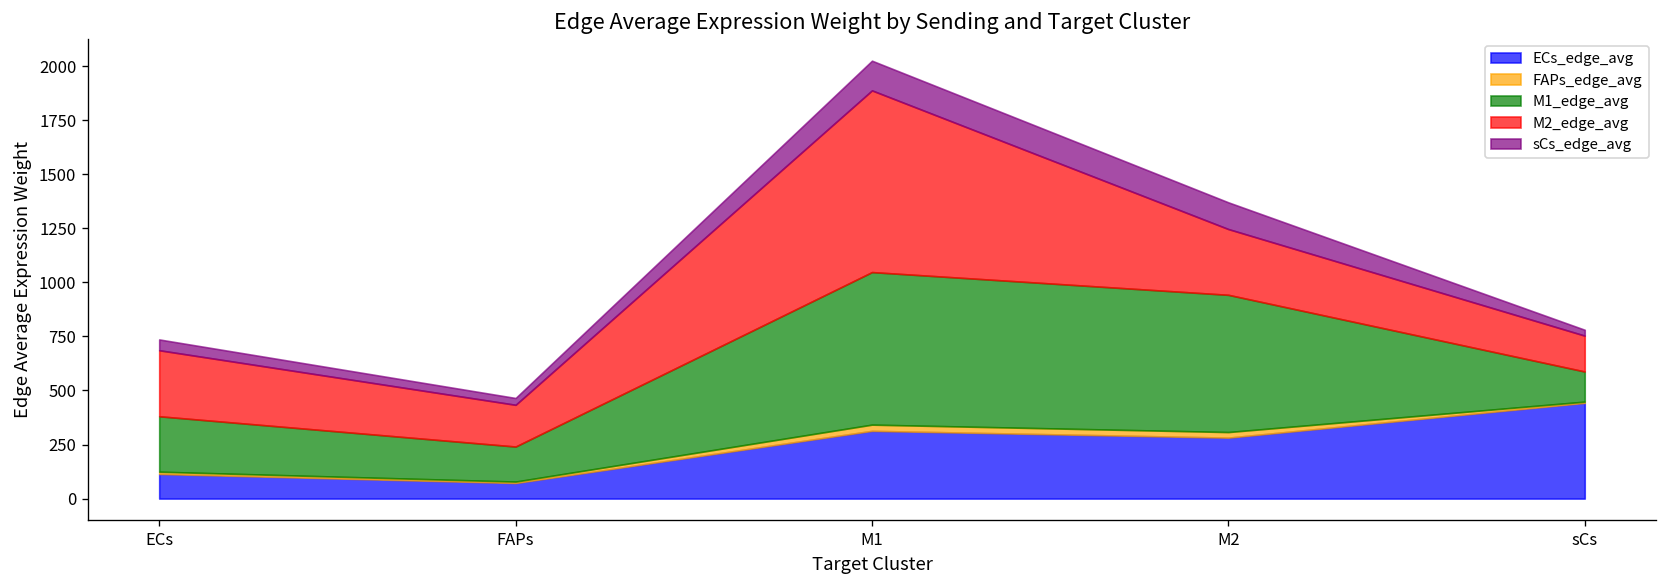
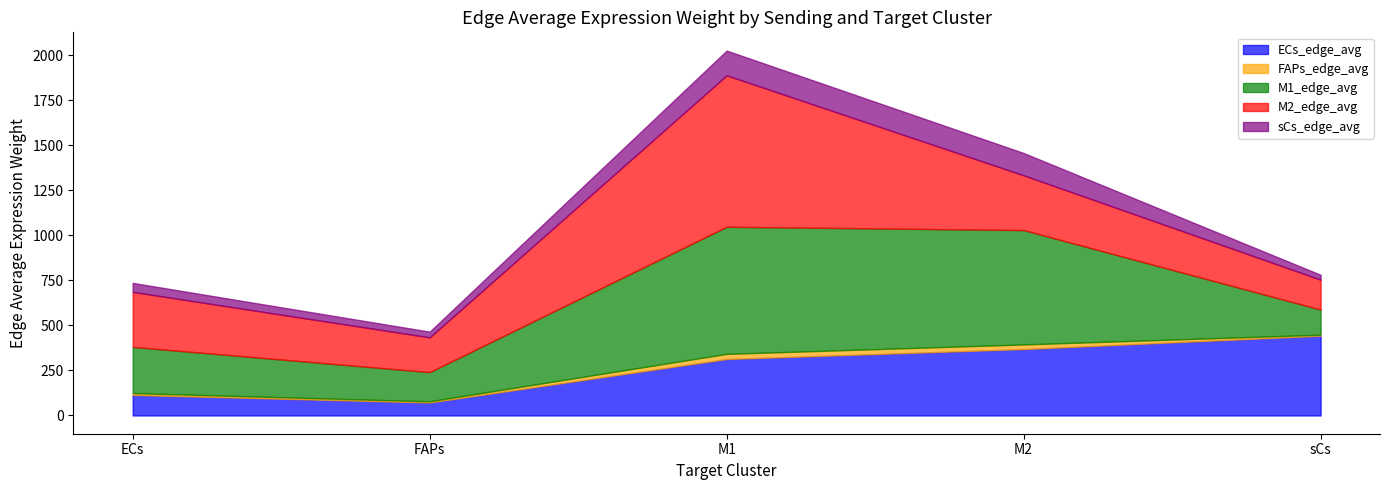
ECs_edge_avg, M2: 280 -> 370
